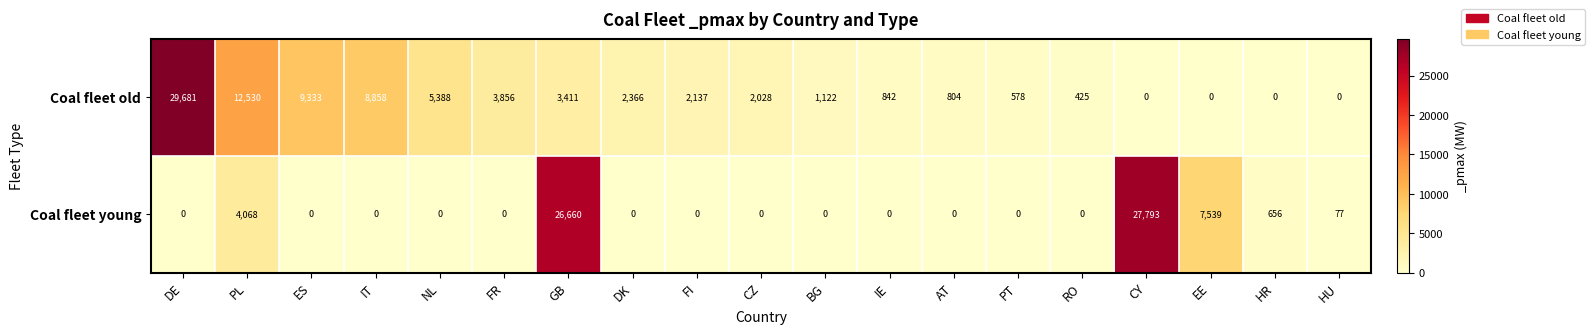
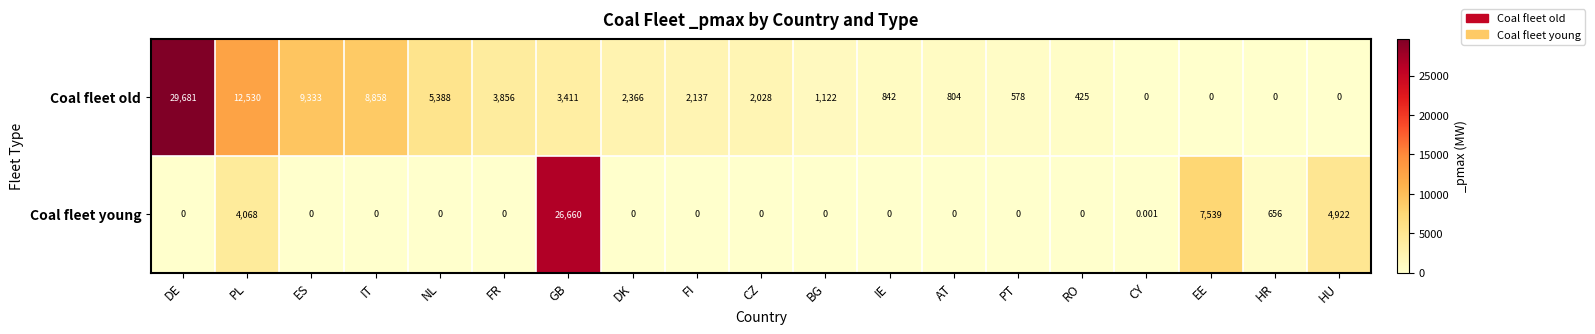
Coal fleet young, CY: 27,793 -> 0.001
Coal fleet young, HU: 77 -> 4,922
